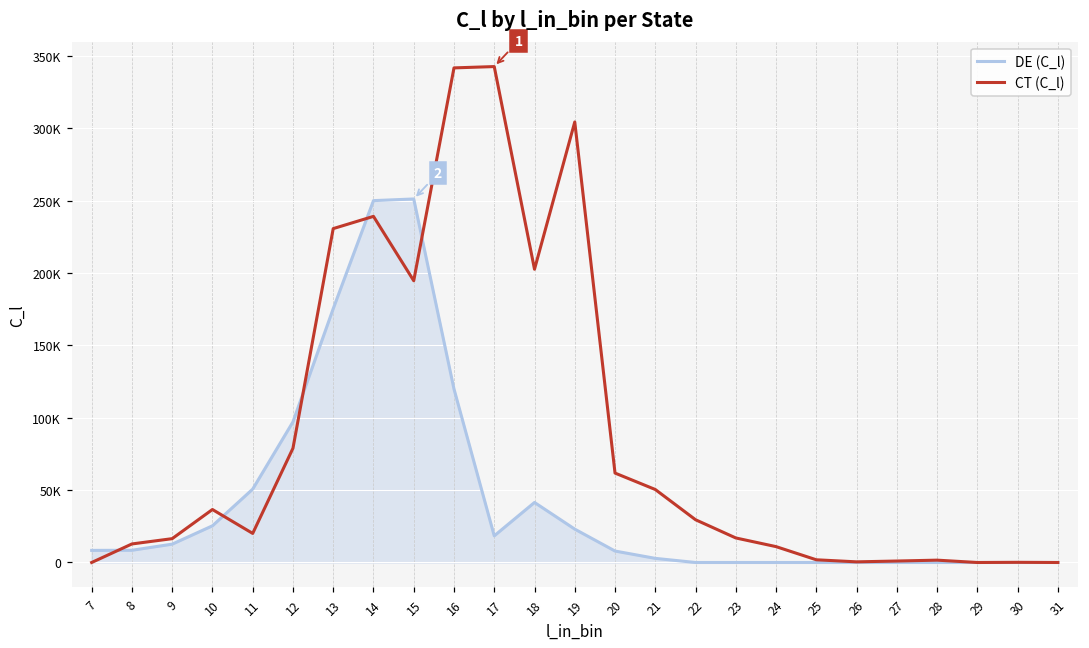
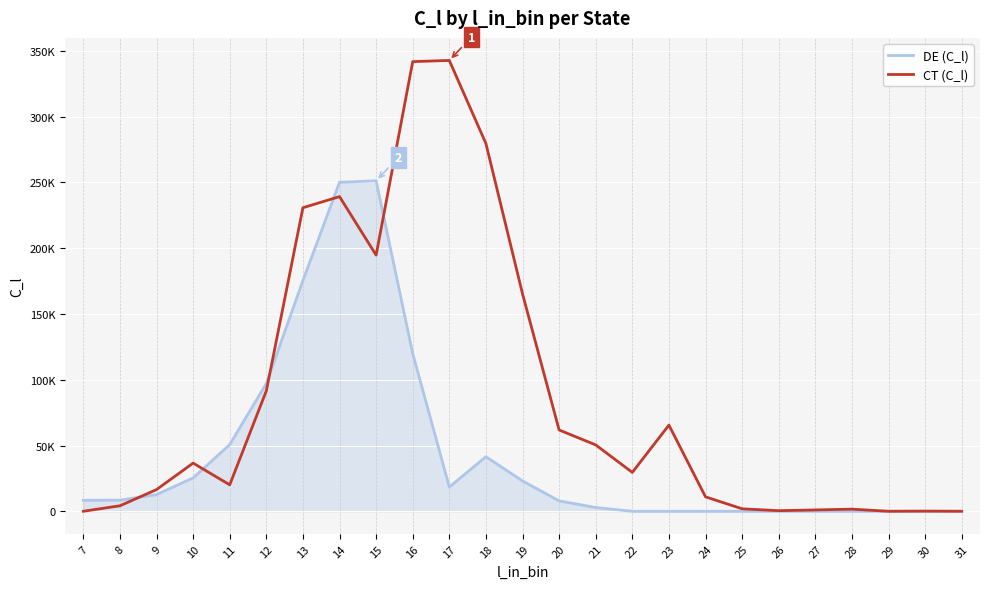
CT (C_l), 8: 13000 -> 4000
CT (C_l), 12: 79000 -> 92000
CT (C_l), 18: 203000 -> 280000
CT (C_l), 19: 304000 -> 165000
CT (C_l), 23: 17000 -> 66000
